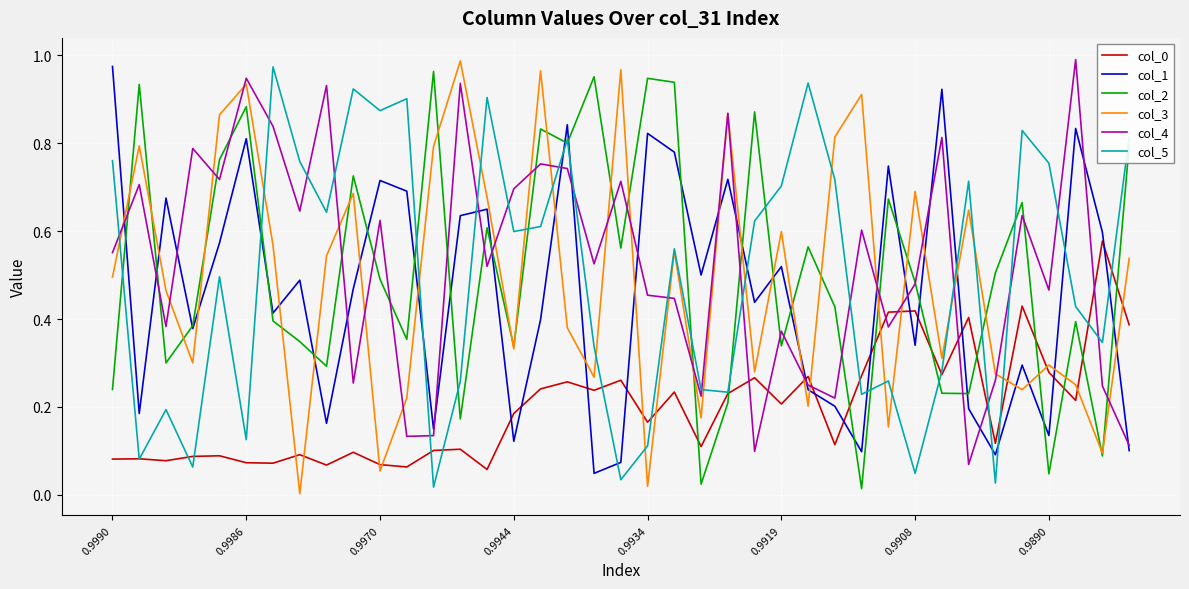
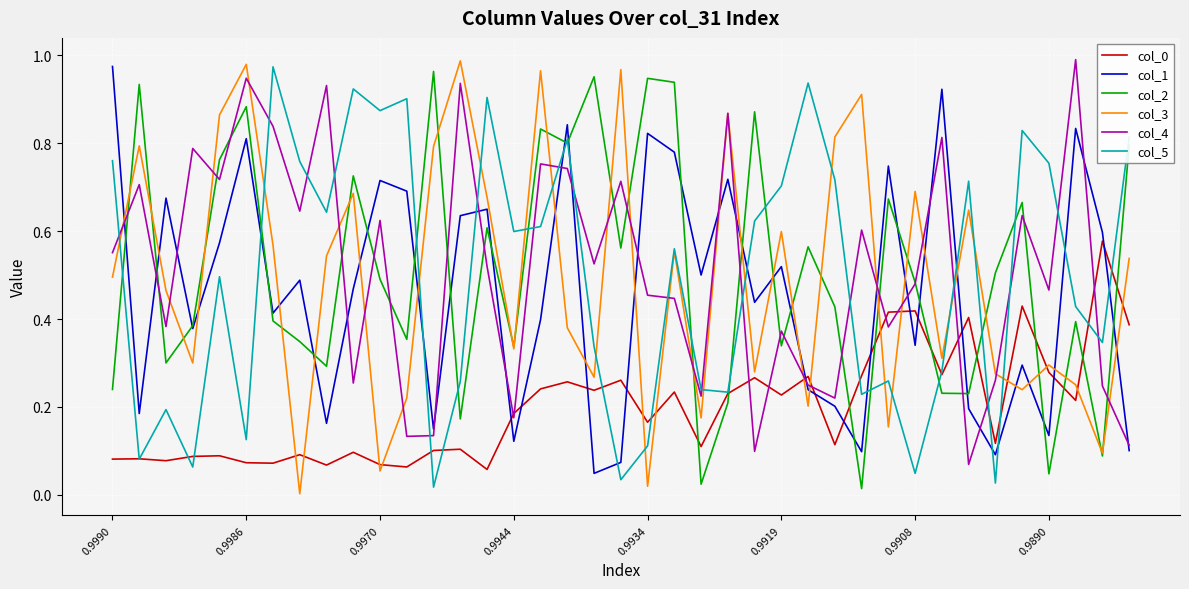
col_3, 0.9986: 0.93 -> 0.98
col_4, 0.9944: 0.70 -> 0.18
col_0, 0.9919: 0.21 -> 0.23
